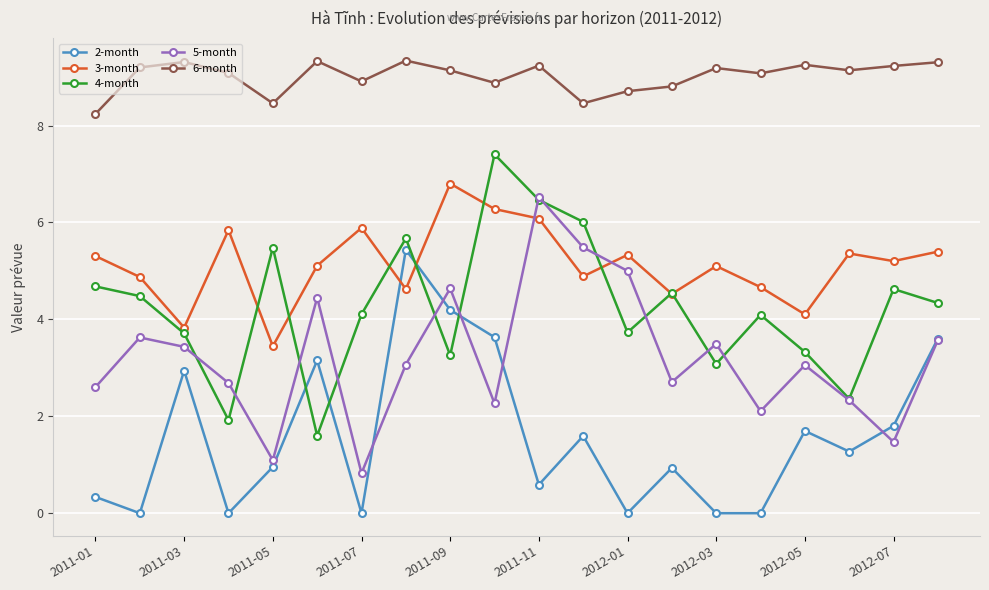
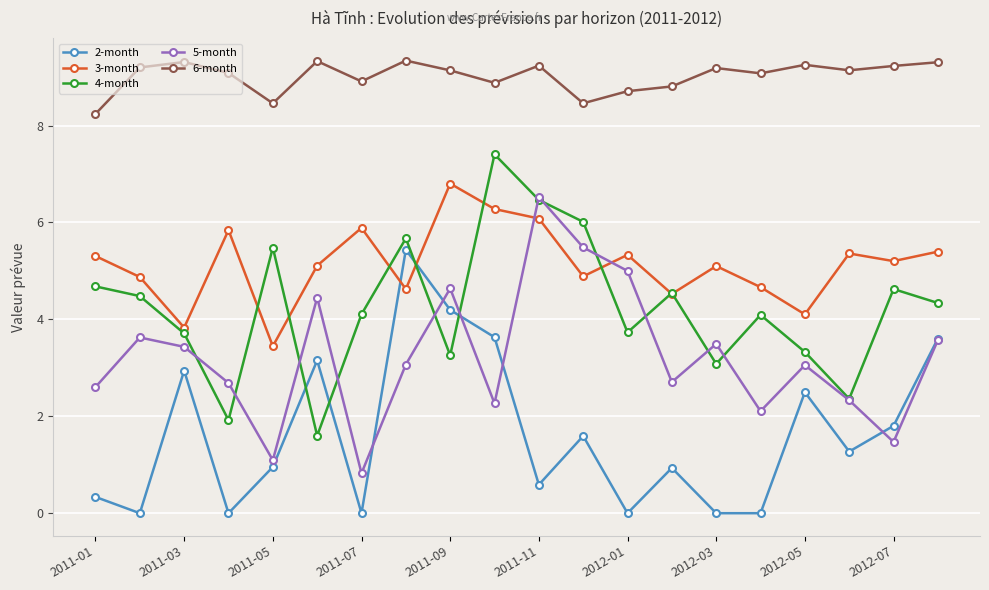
2-month, 2012-05: 1.7 -> 2.5
